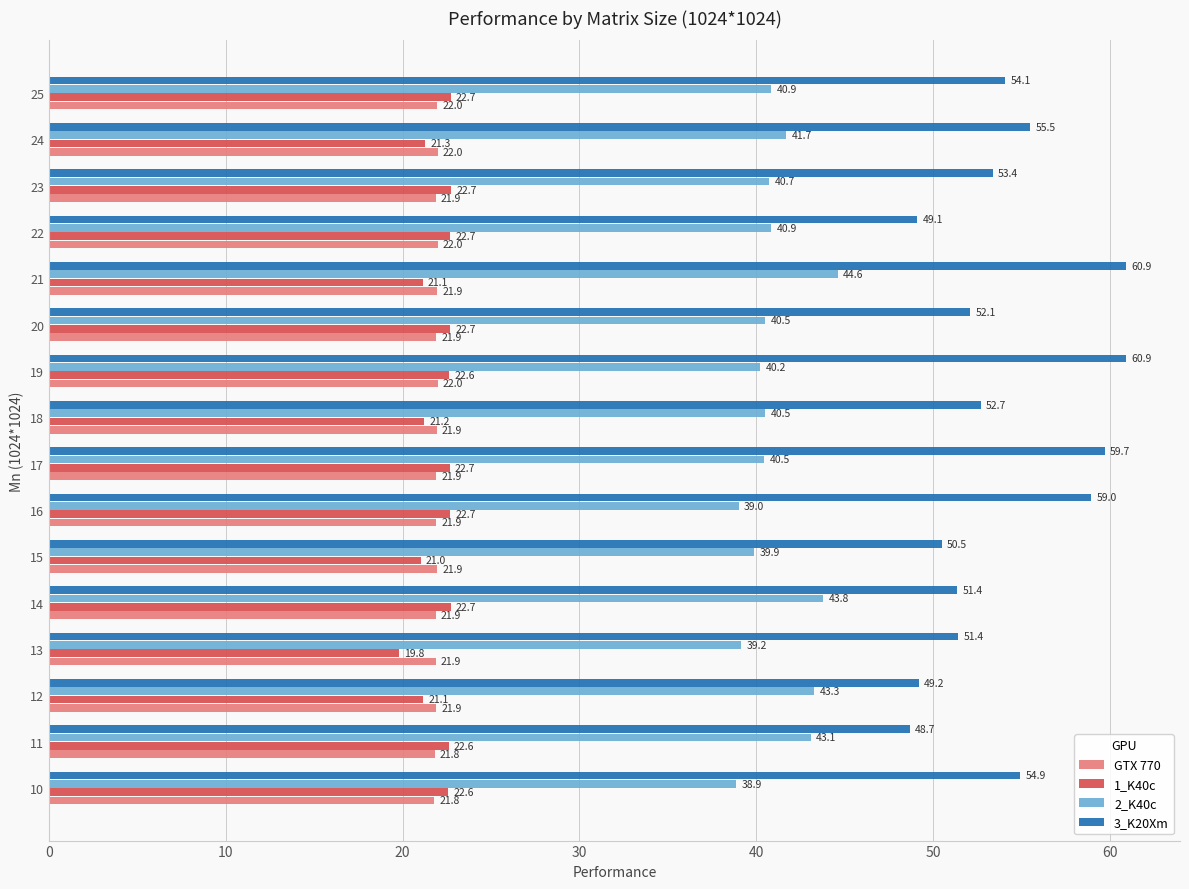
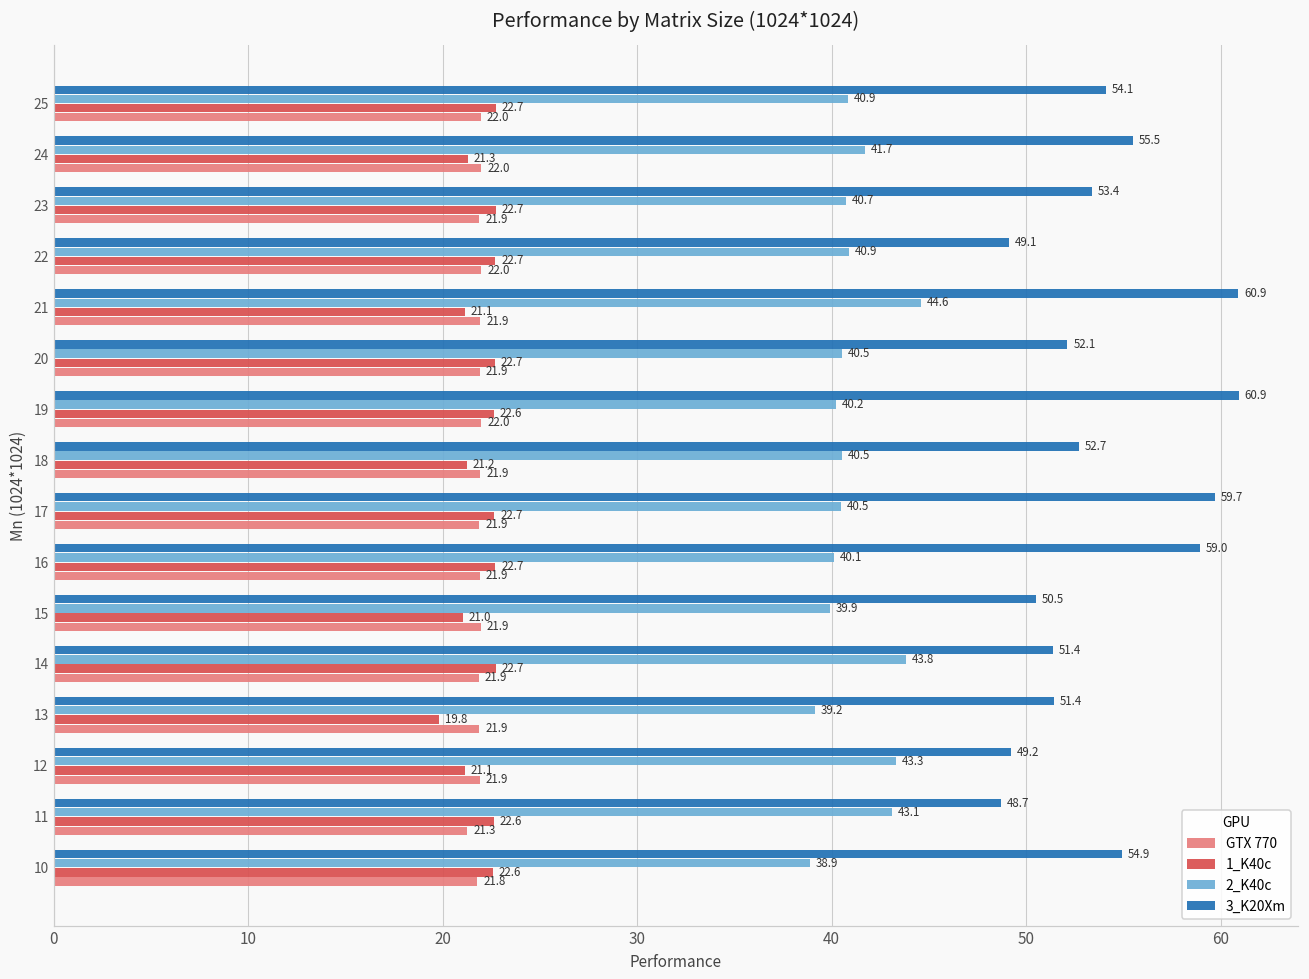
2_K40c, 16: 39.0 -> 40.1
GTX 770, 11: 21.8 -> 21.3
